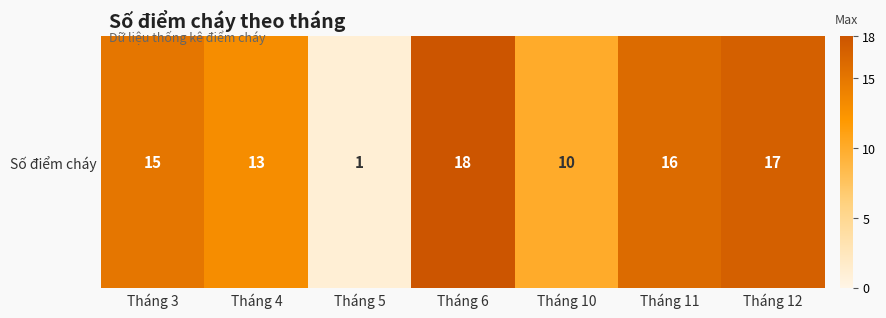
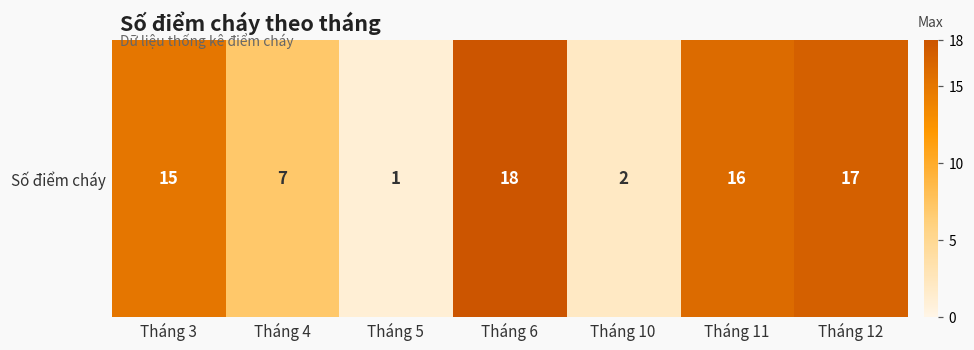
Số điểm cháy, Tháng 4: 13 -> 7
Số điểm cháy, Tháng 10: 10 -> 2
